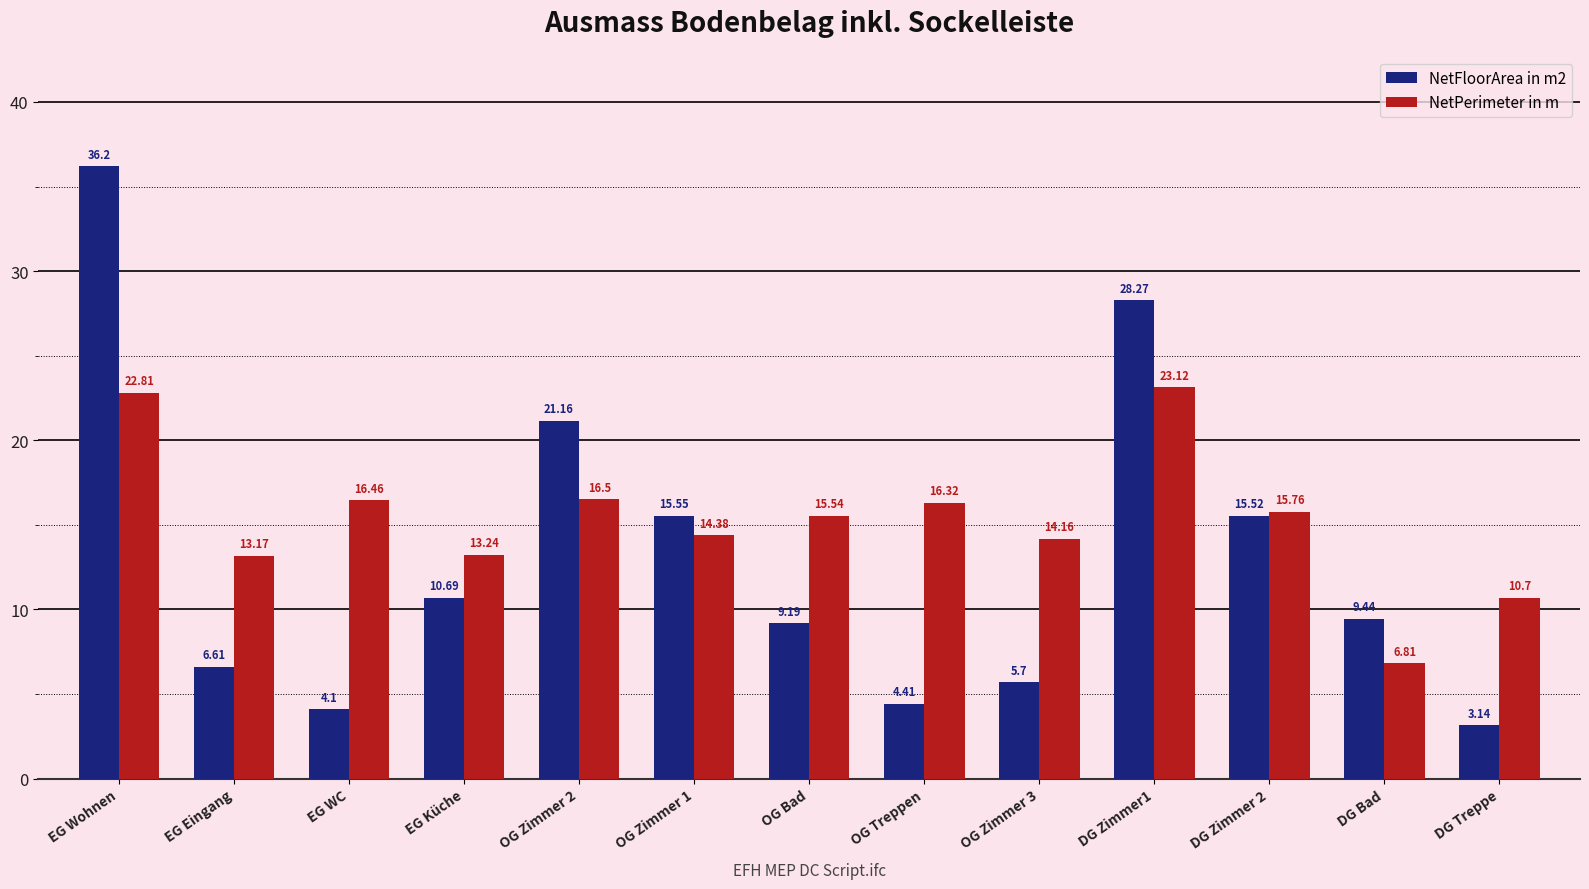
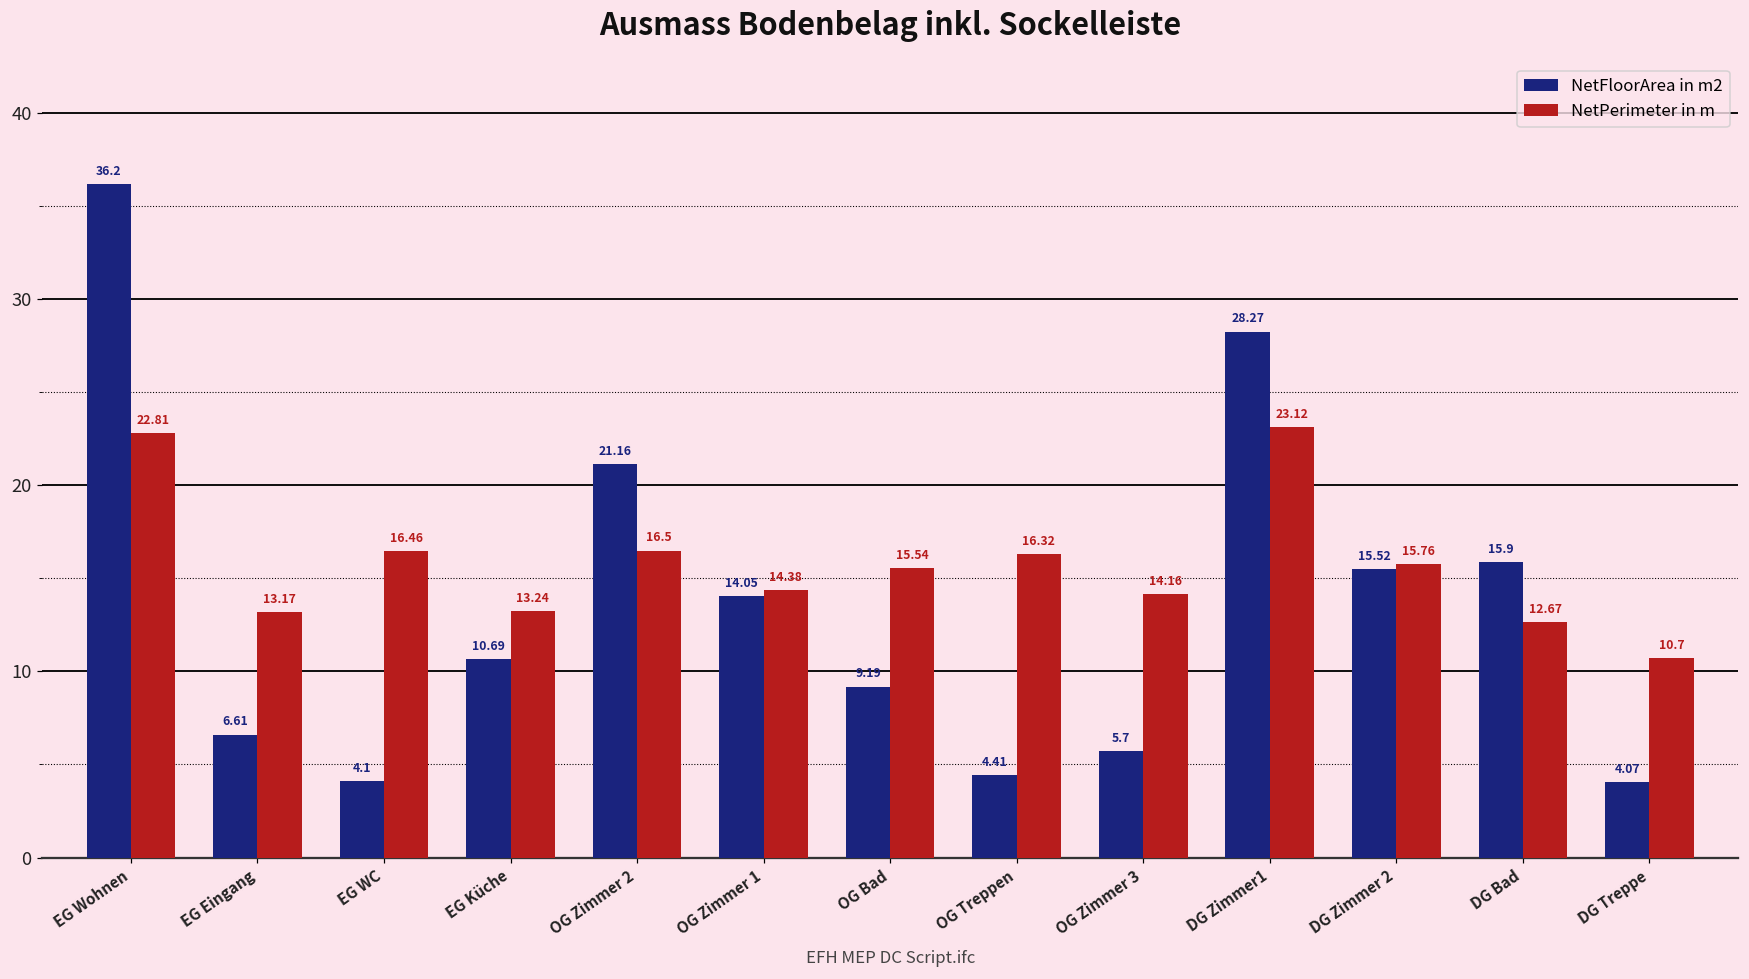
NetFloorArea in m2, OG Zimmer 1: 15.55 -> 14.05
NetFloorArea in m2, DG Bad: 9.44 -> 15.9
NetPerimeter in m, DG Bad: 6.81 -> 12.67
NetFloorArea in m2, DG Treppe: 3.14 -> 4.07
